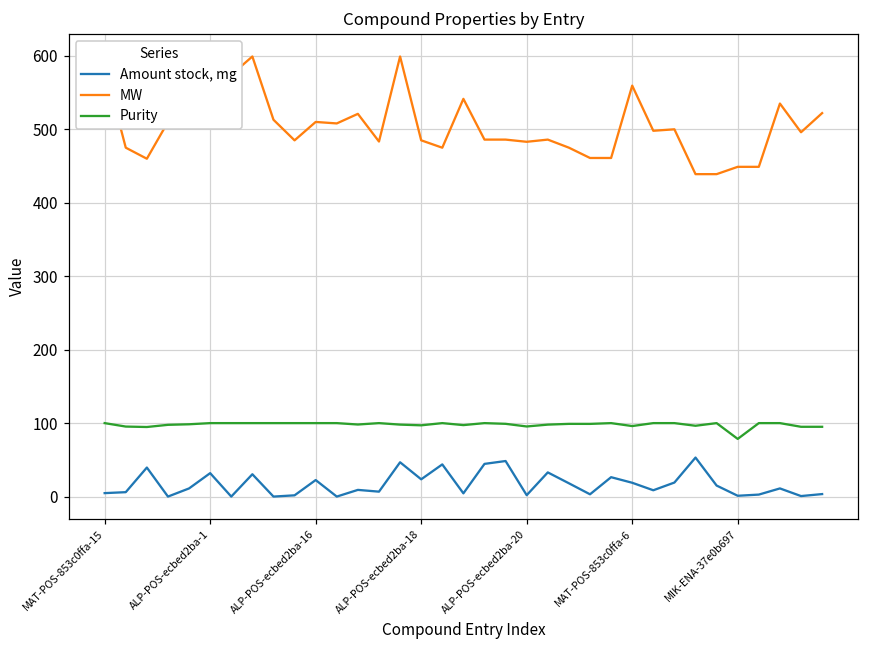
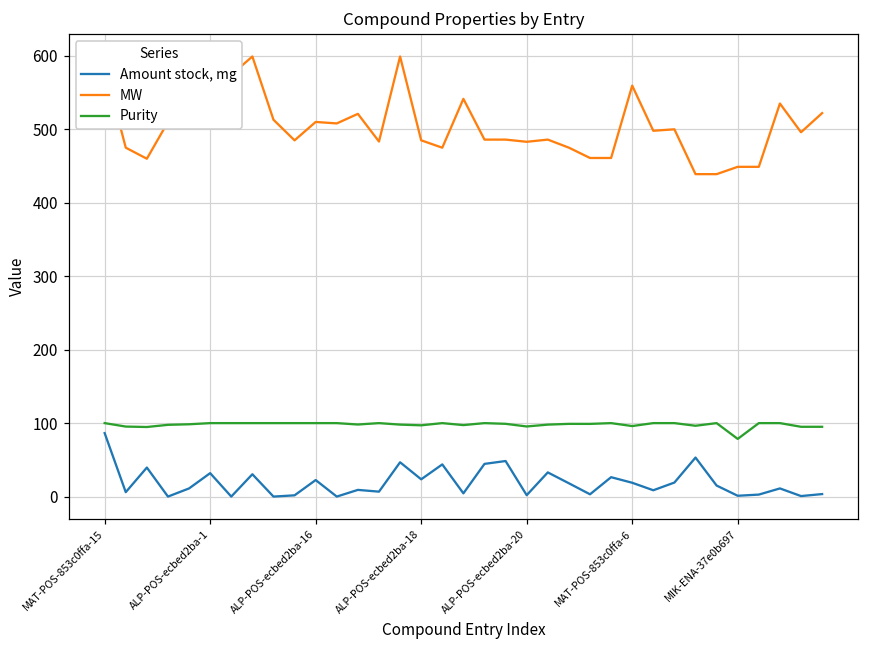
Amount stock, mg, MAT-POS-853c0ffa-15: 0 -> 90
